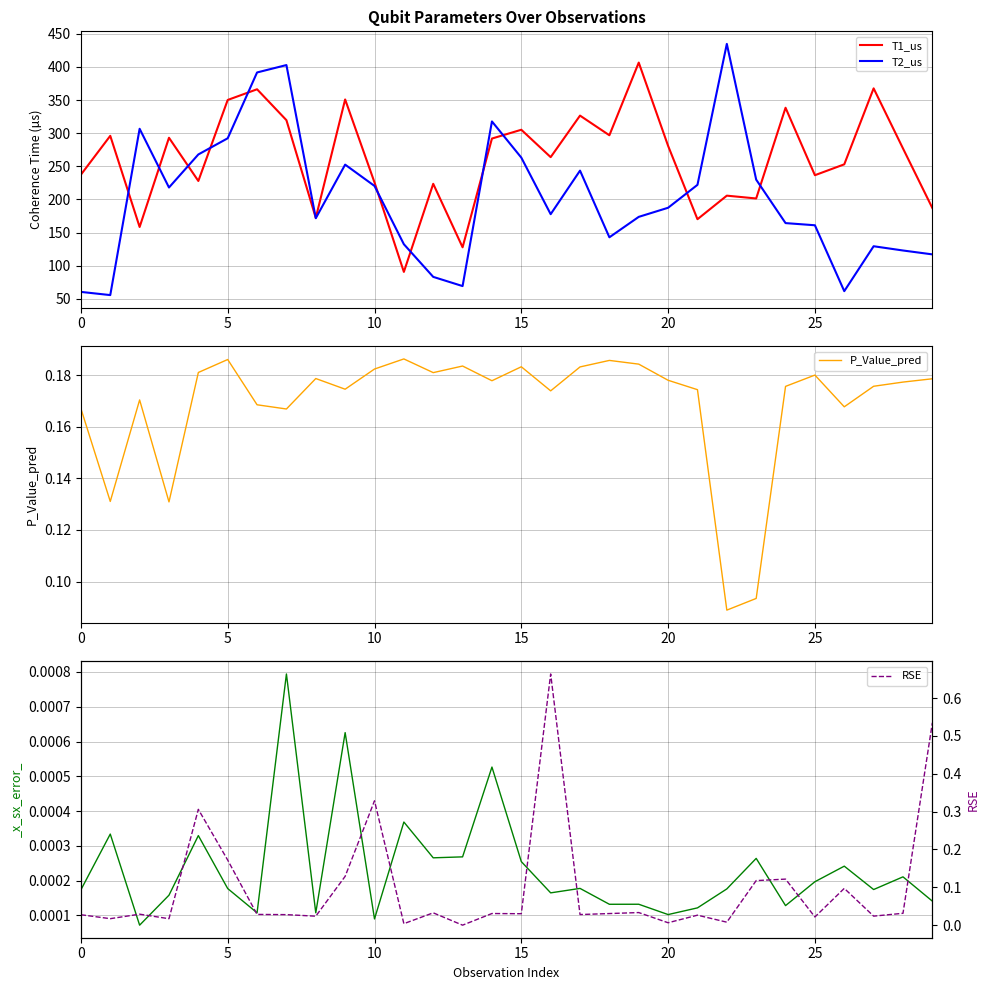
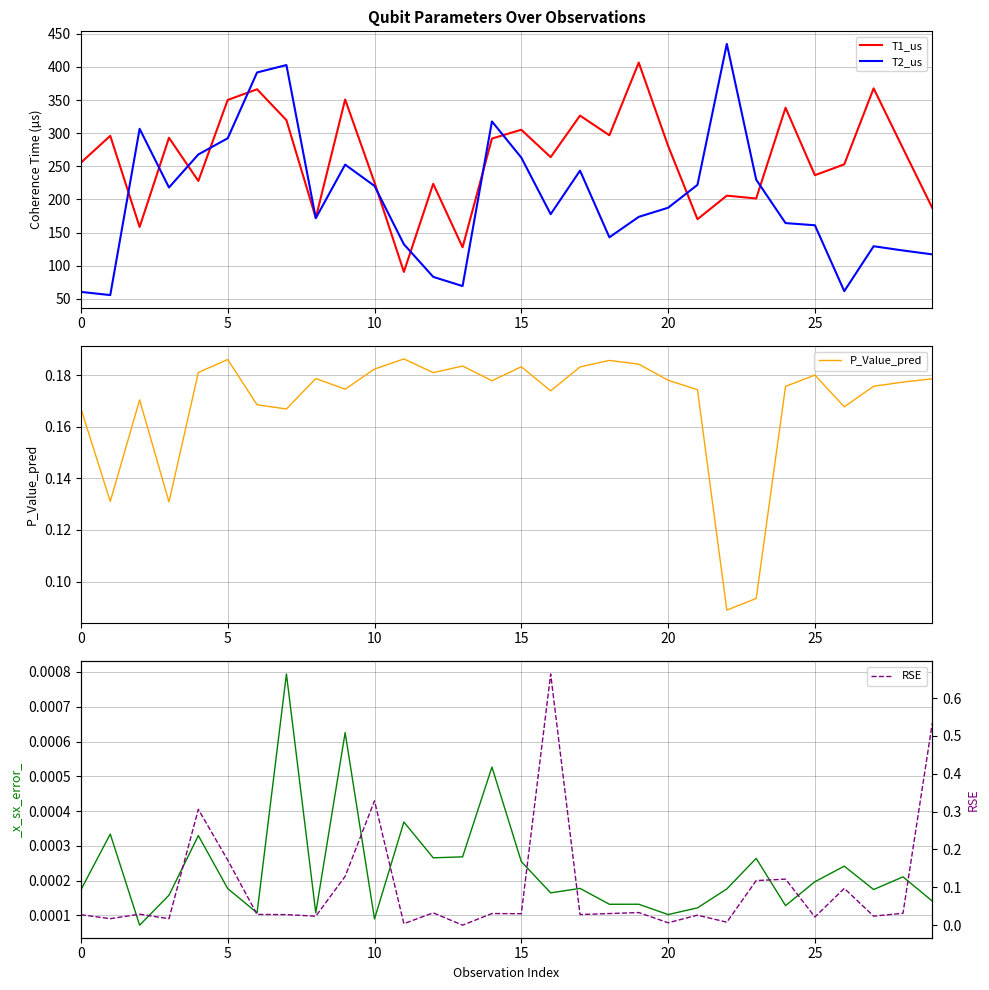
Qubit Parameters Over Observations, T1_us, 0: 240 -> 260
